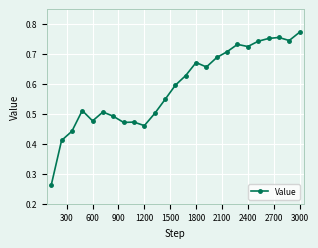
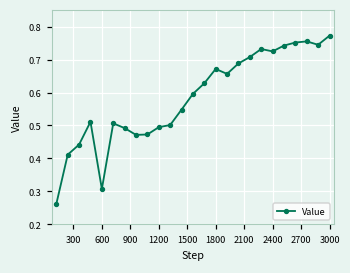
600: 0.48 -> 0.31
1200: 0.46 -> 0.49
